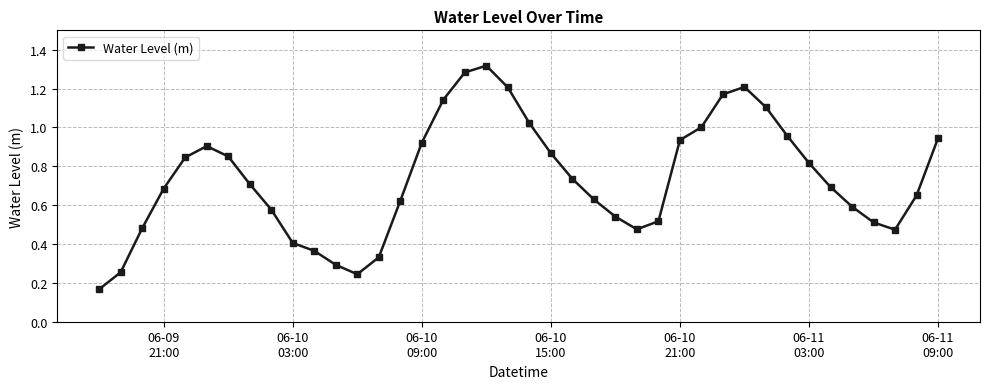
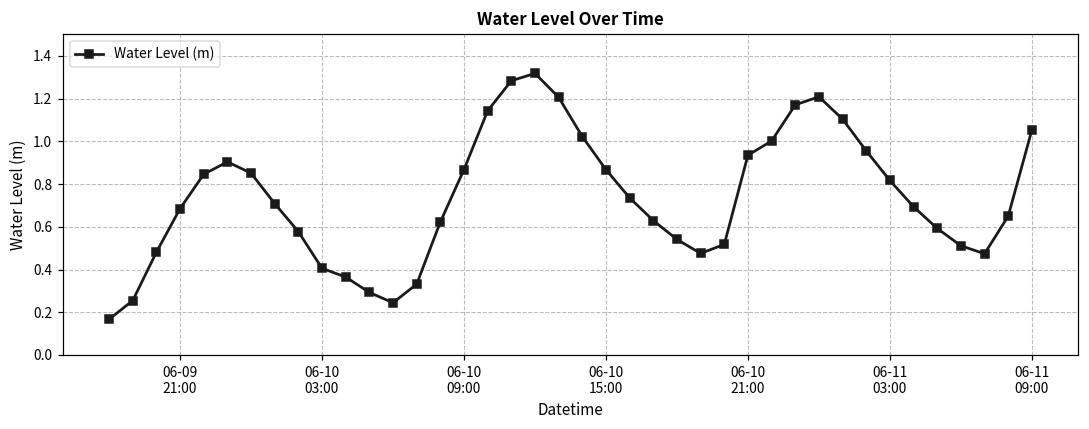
06-10 09:00: 0.92 -> 0.87
06-11 09:00: 0.94 -> 1.05
